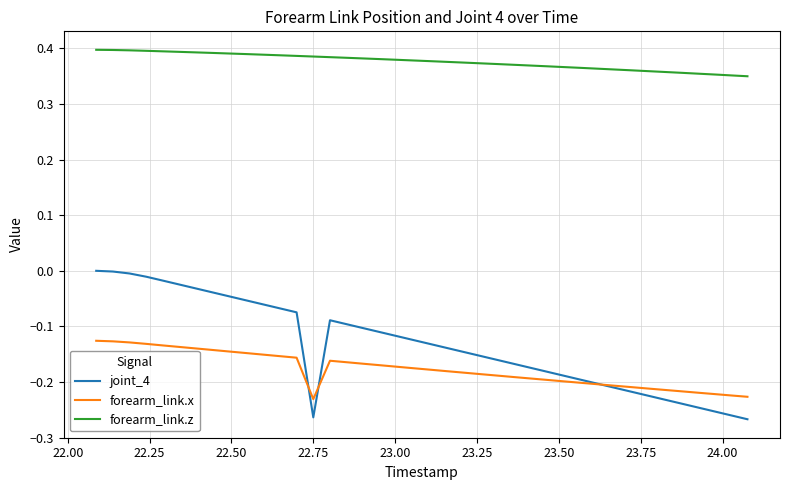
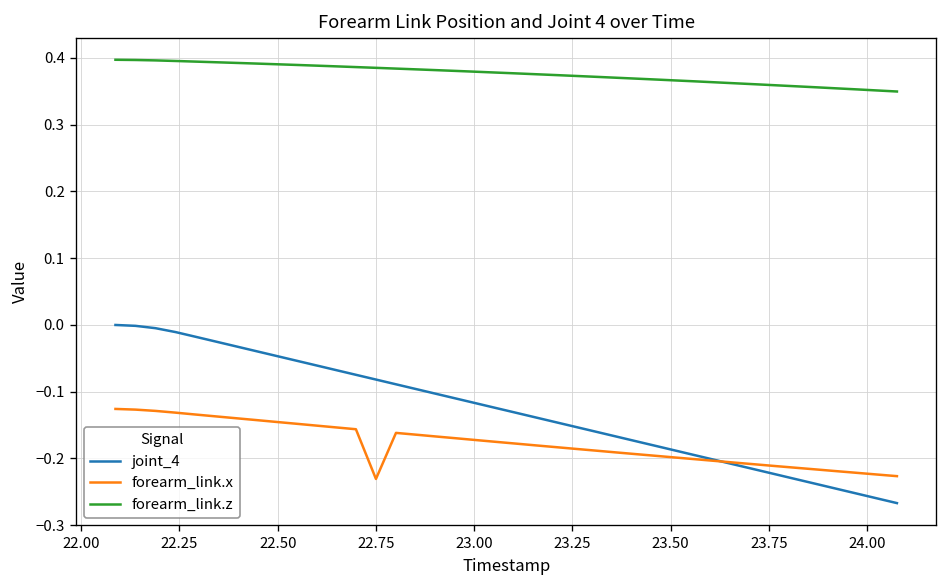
joint_4, 22.75: -0.26 -> -0.08
